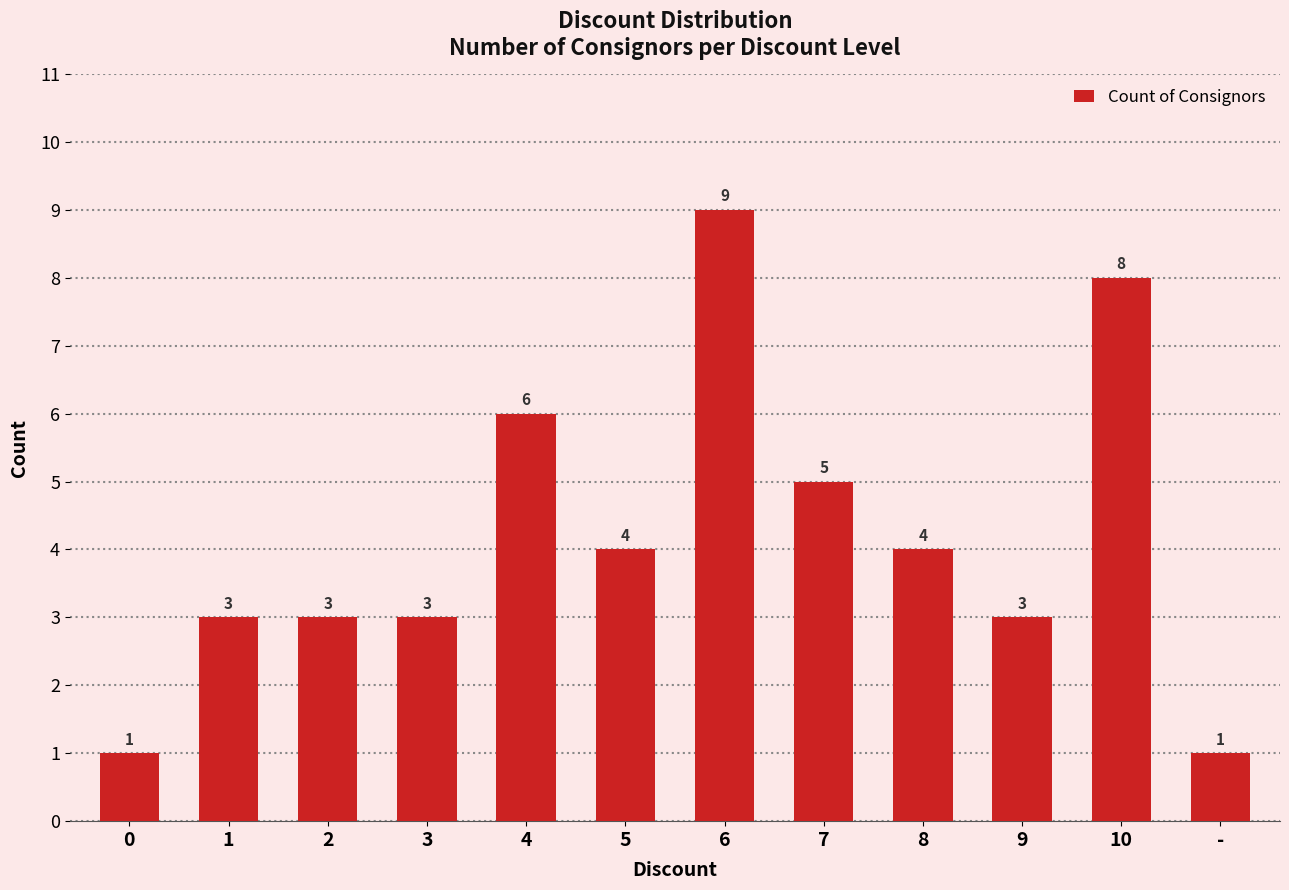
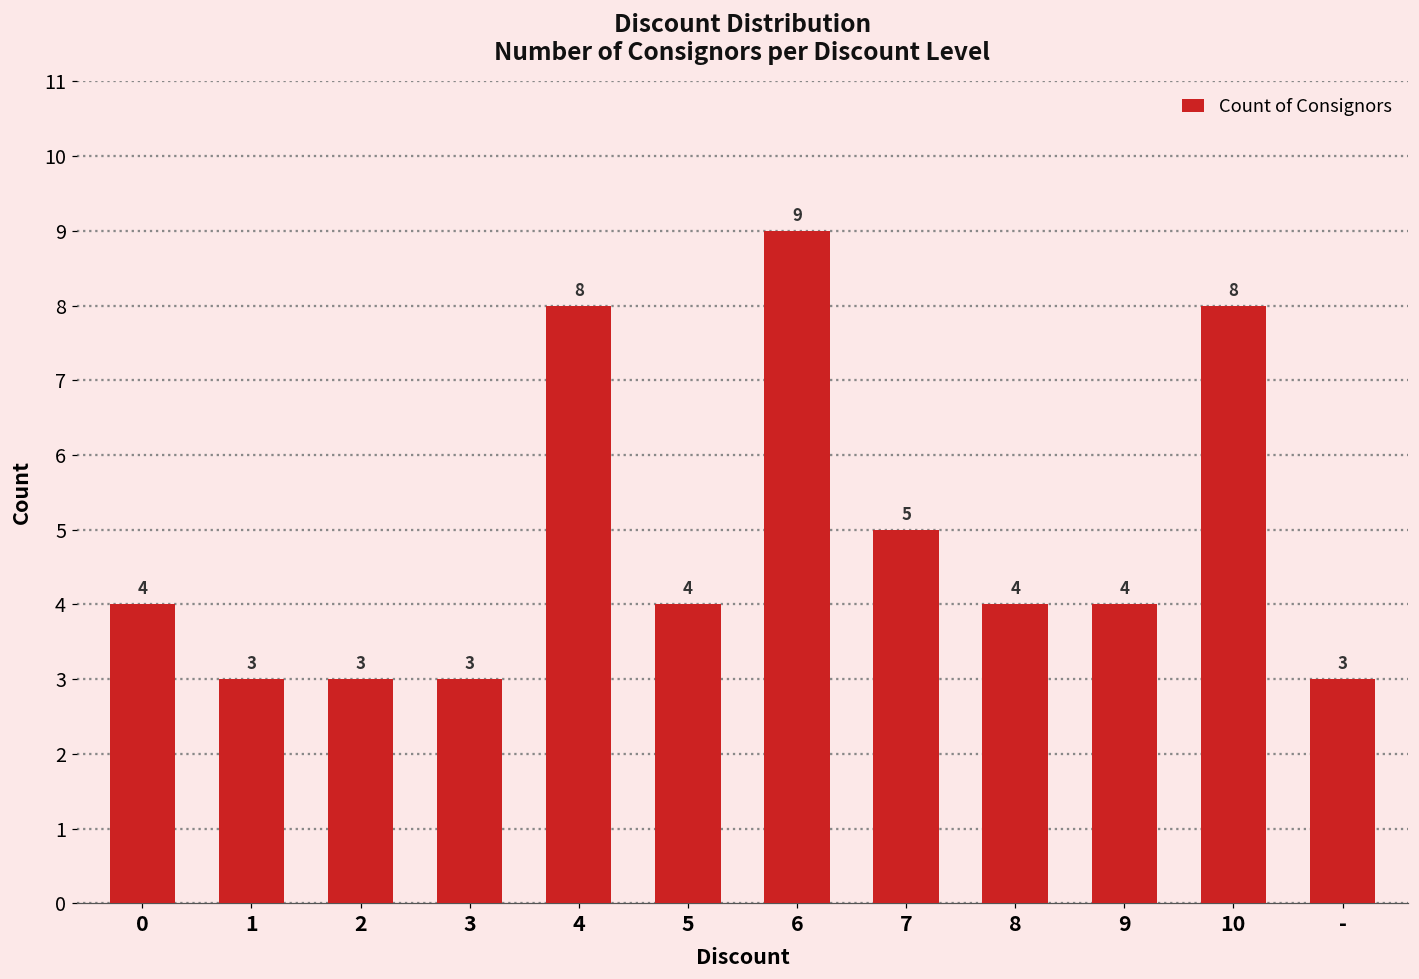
0: 1 -> 4
4: 6 -> 8
9: 3 -> 4
-: 1 -> 3
